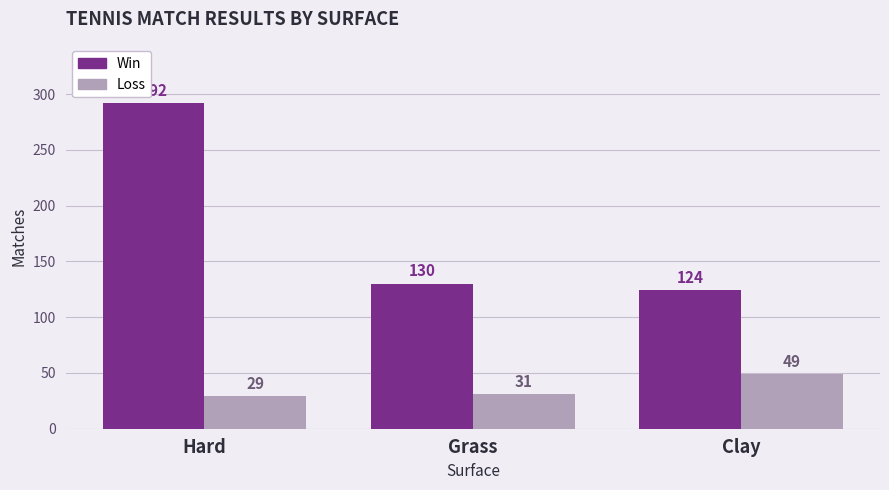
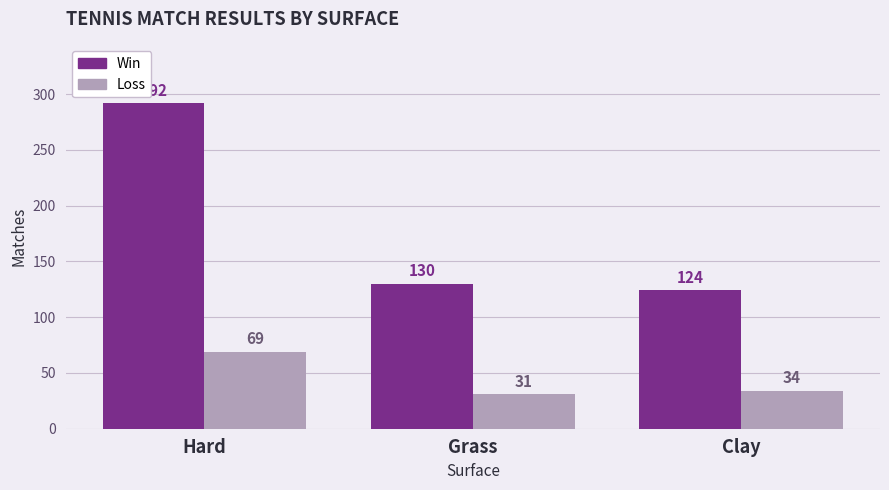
Loss, Hard: 29 -> 69
Loss, Clay: 49 -> 34
